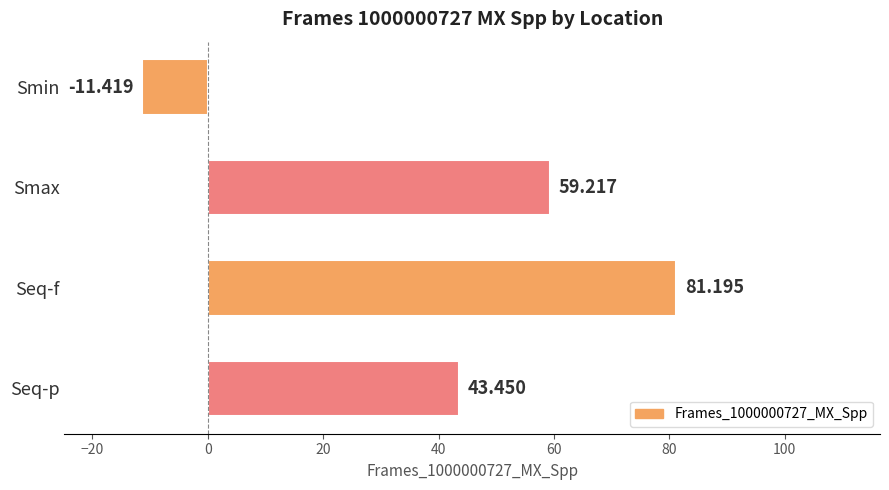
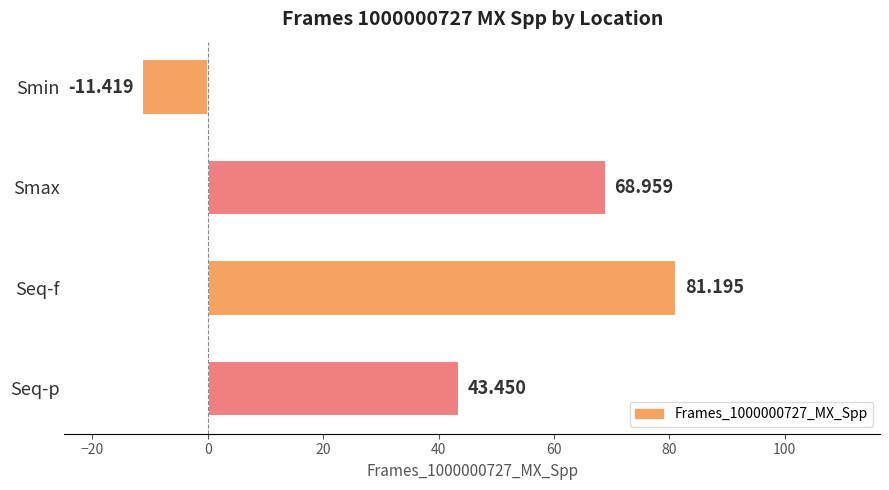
Smax: 59.217 -> 68.959
